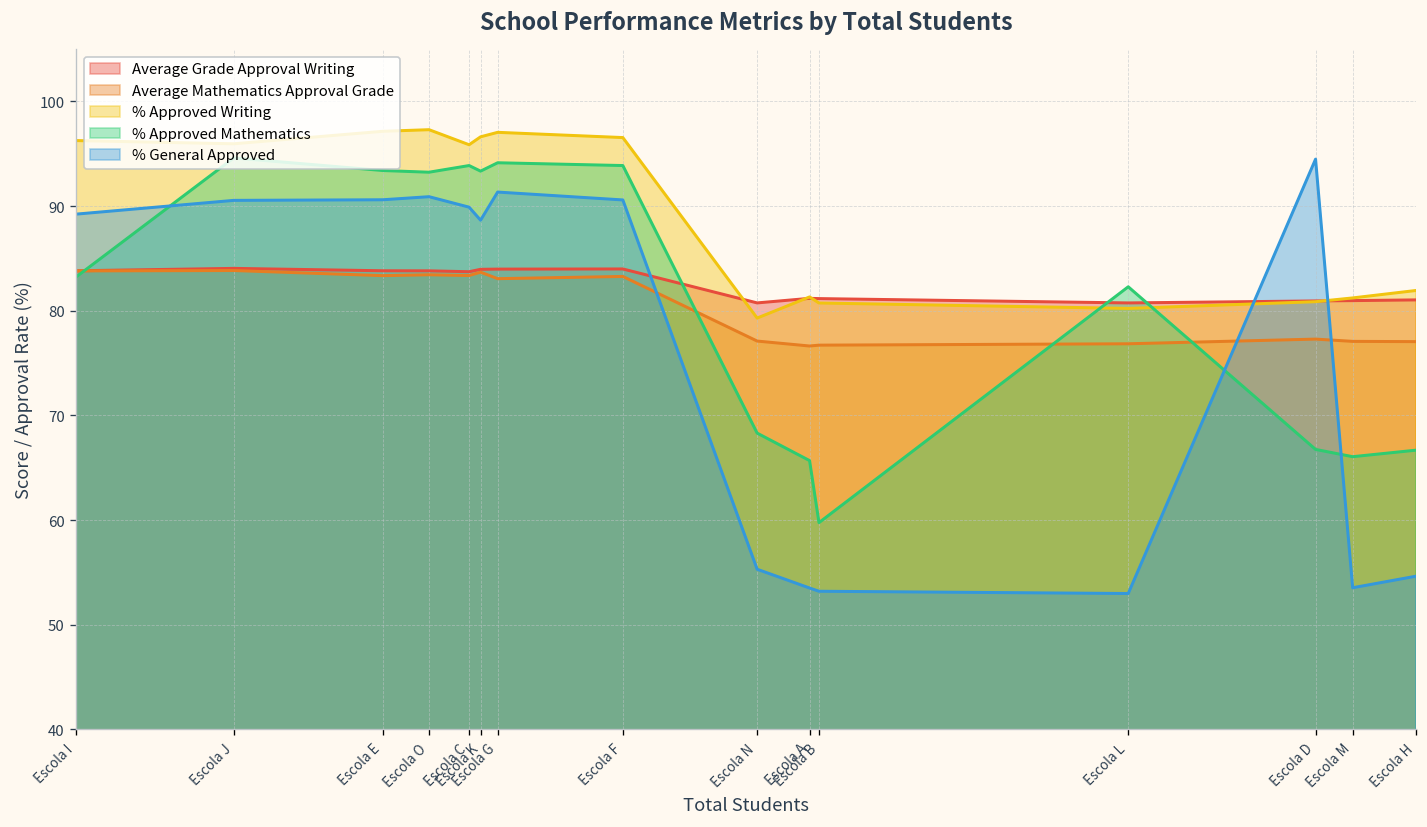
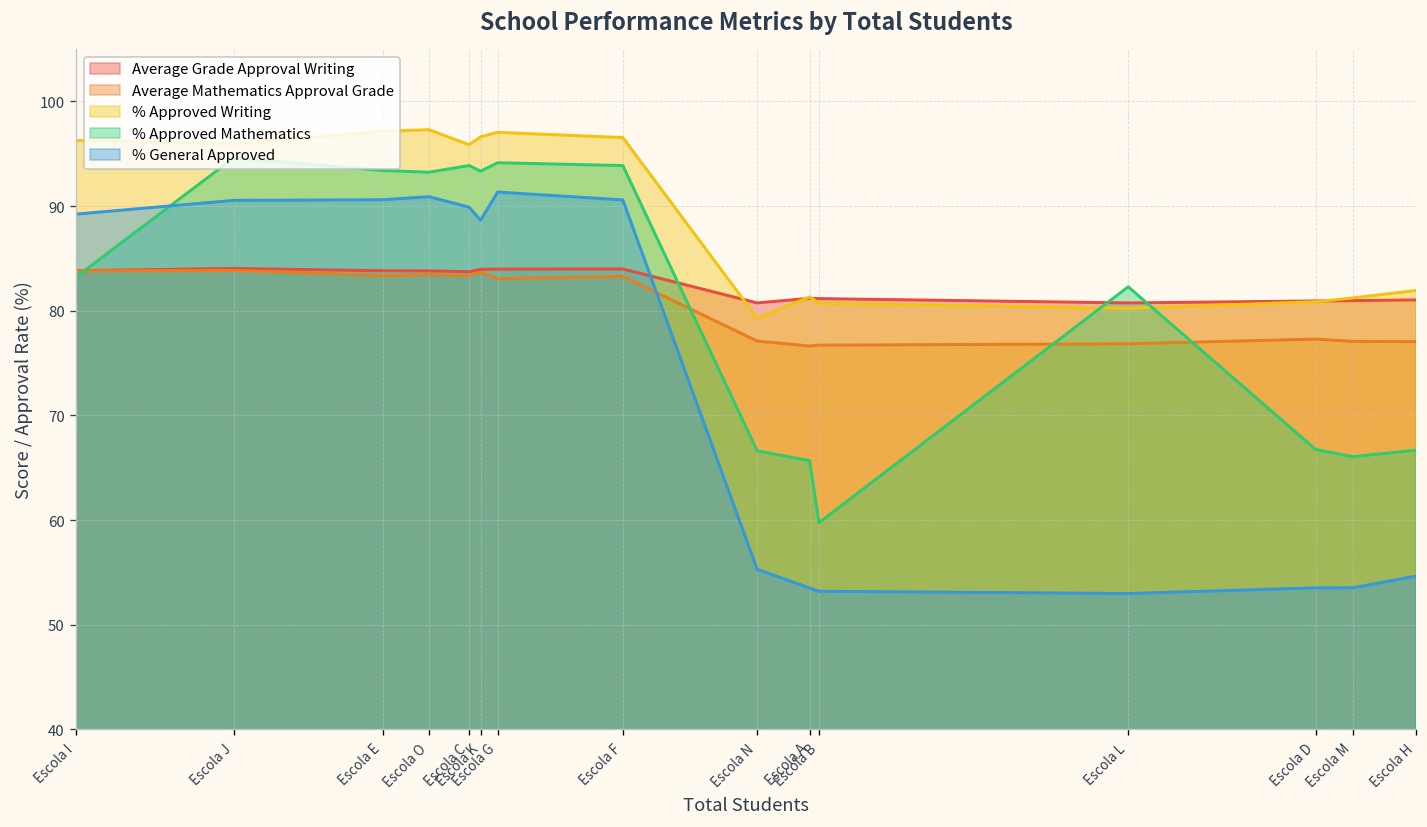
% Approved Mathematics, Escola N: 68 -> 67
% General Approved, Escola D: 94 -> 54
